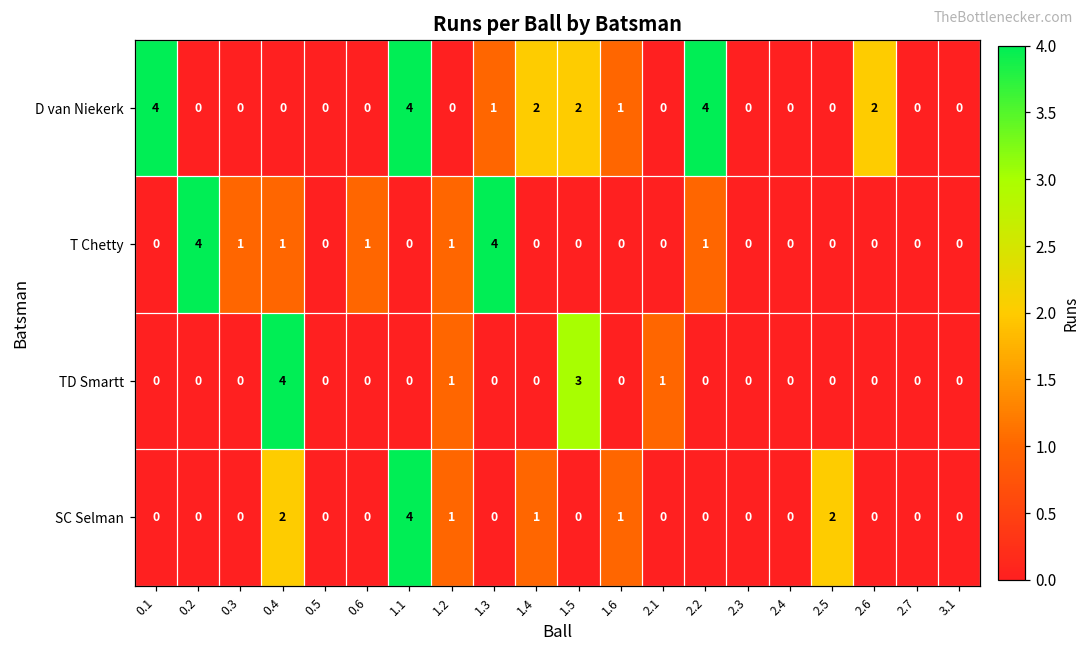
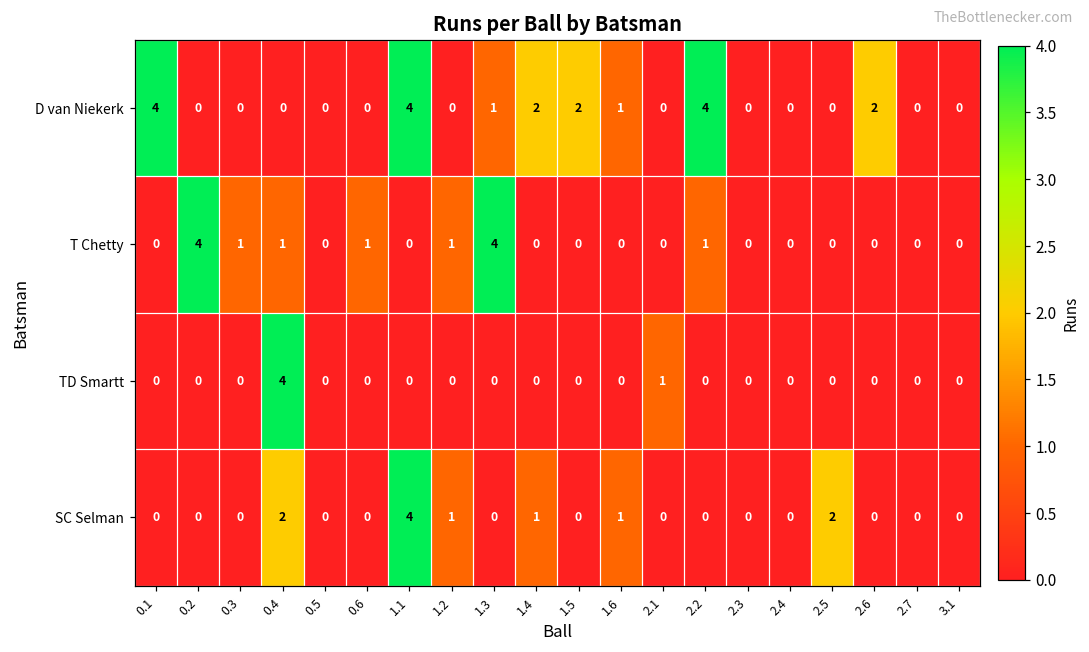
TD Smartt, 1.2: 1 -> 0
TD Smartt, 1.5: 3 -> 0
